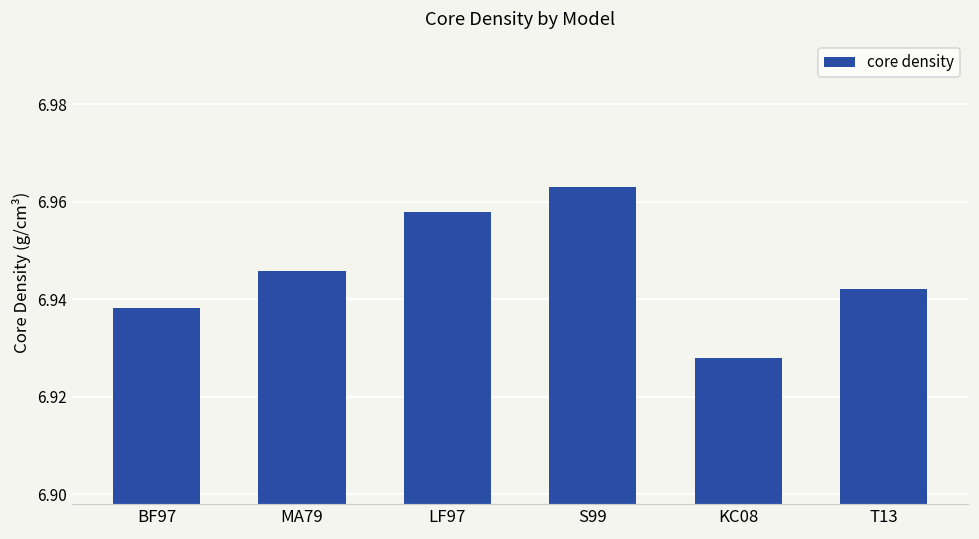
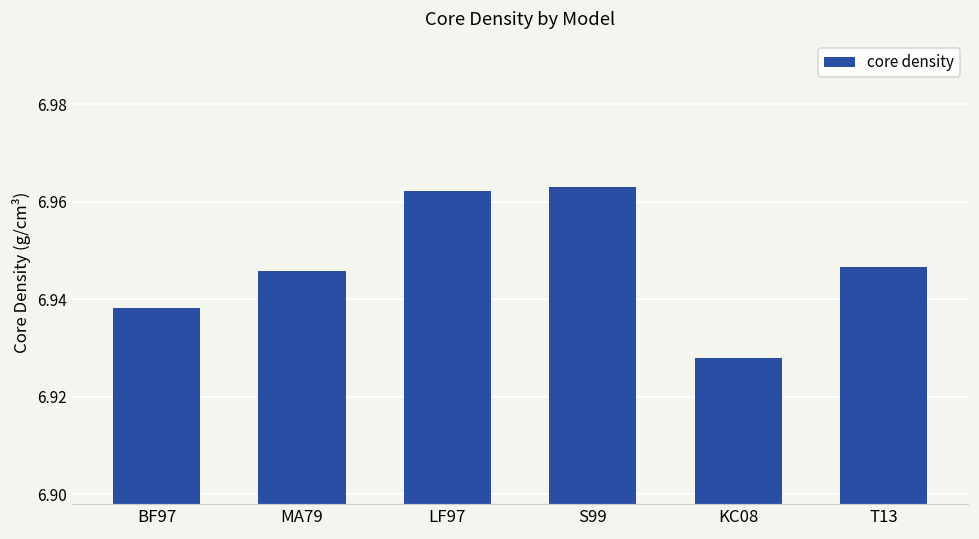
LF97: 6.958 -> 6.962
T13: 6.942 -> 6.947
